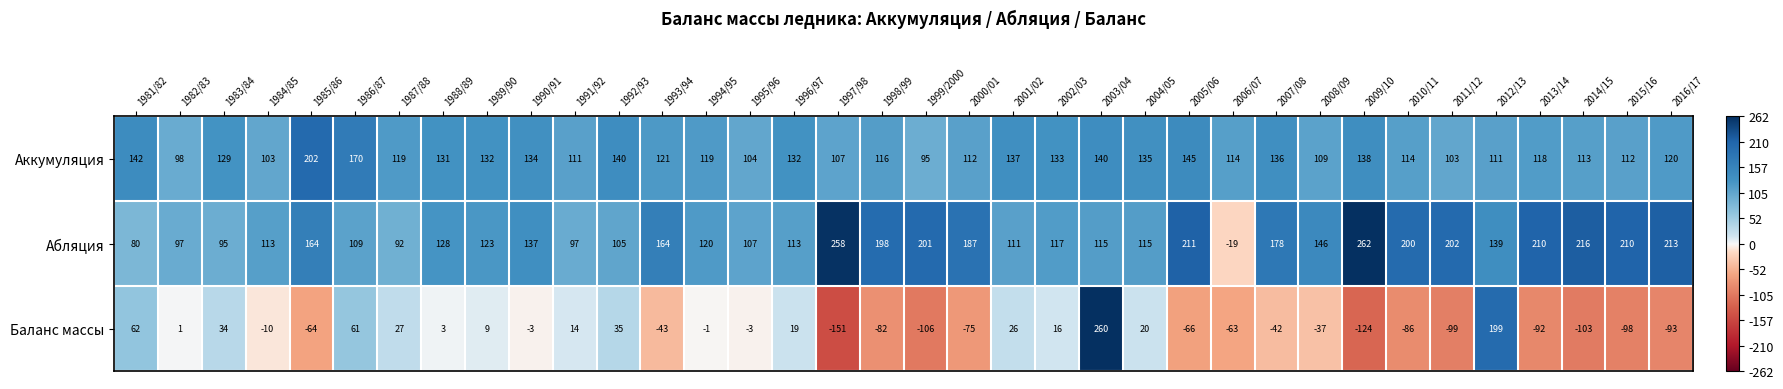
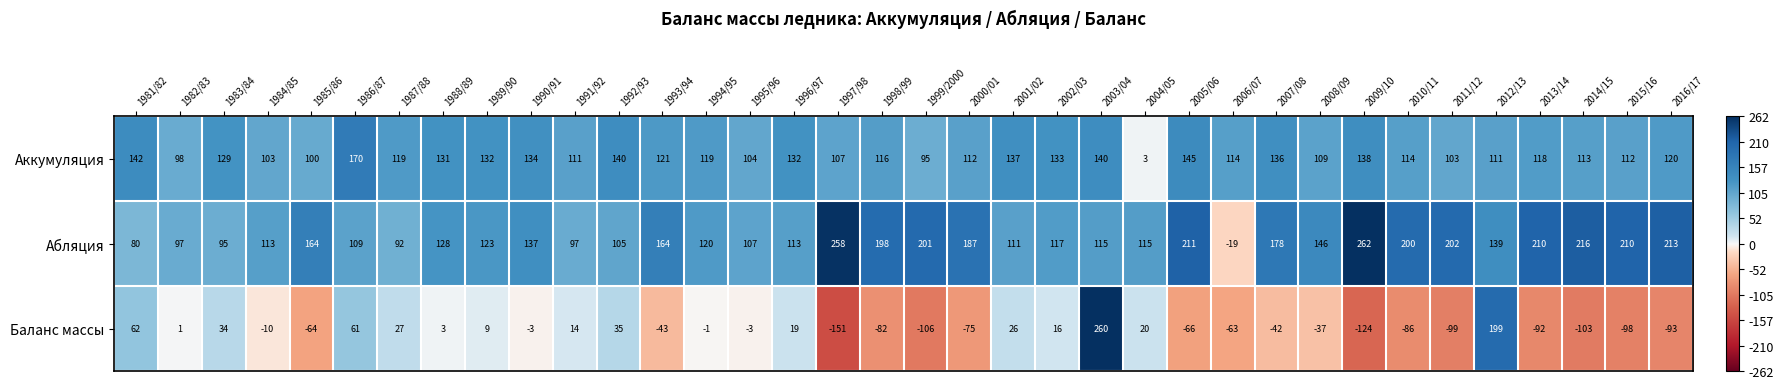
Аккумуляция, 1985/86: 202 -> 100
Аккумуляция, 2004/05: 135 -> 3
